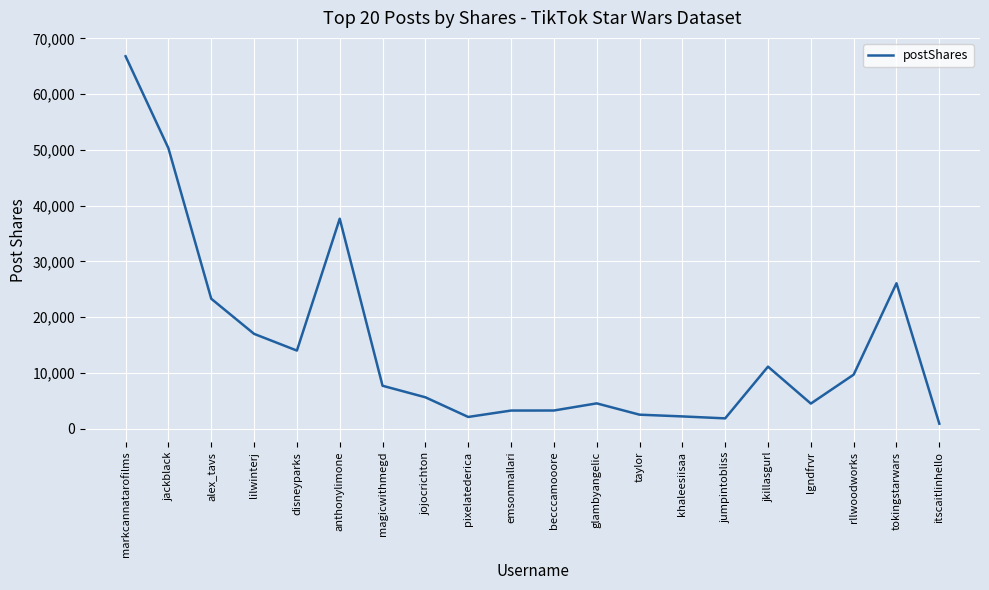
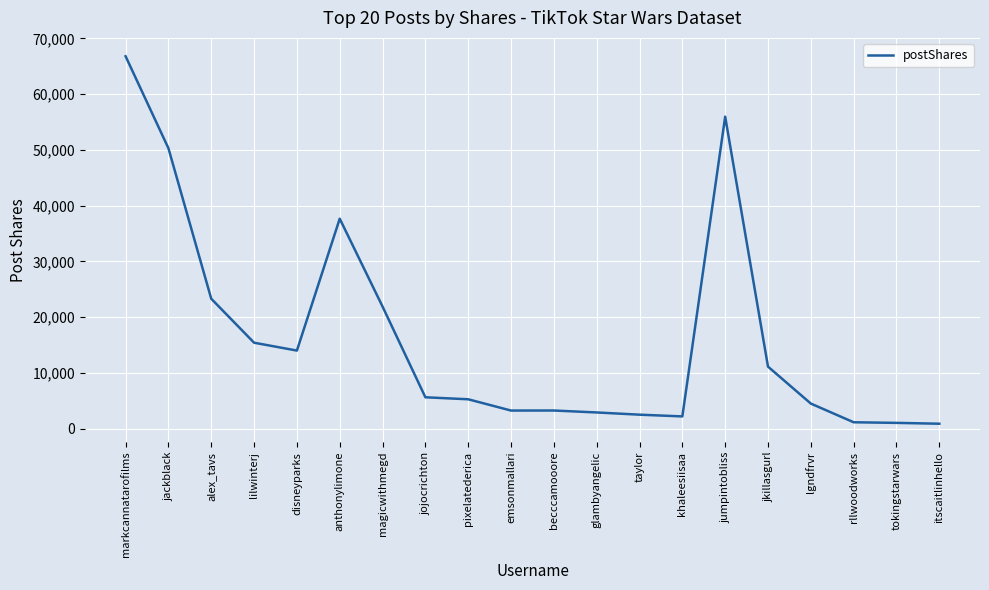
lilwinterj: 17,000 -> 15,000
magicwithmegd: 8,000 -> 22,000
pixelatederica: 2,000 -> 5,000
glambyangelic: 5,000 -> 3,000
jumpintobliss: 2,000 -> 56,000
rllwoodworks: 10,000 -> 1,000
tokingstarwars: 26,000 -> 1,000
